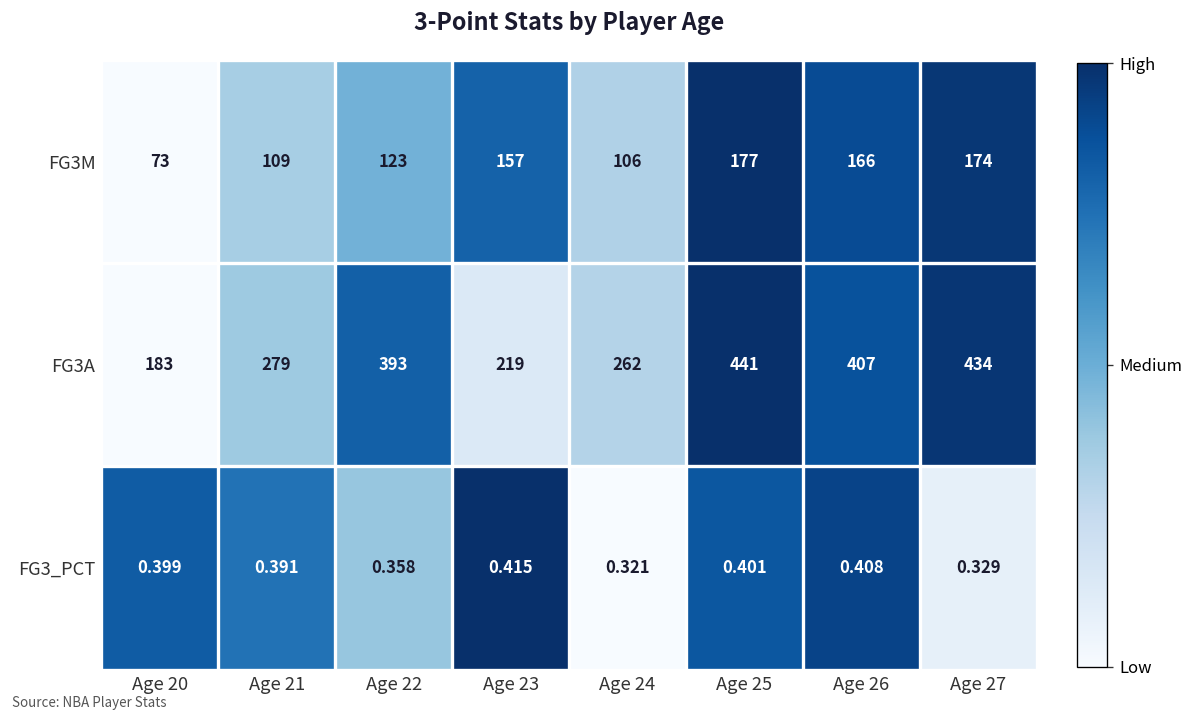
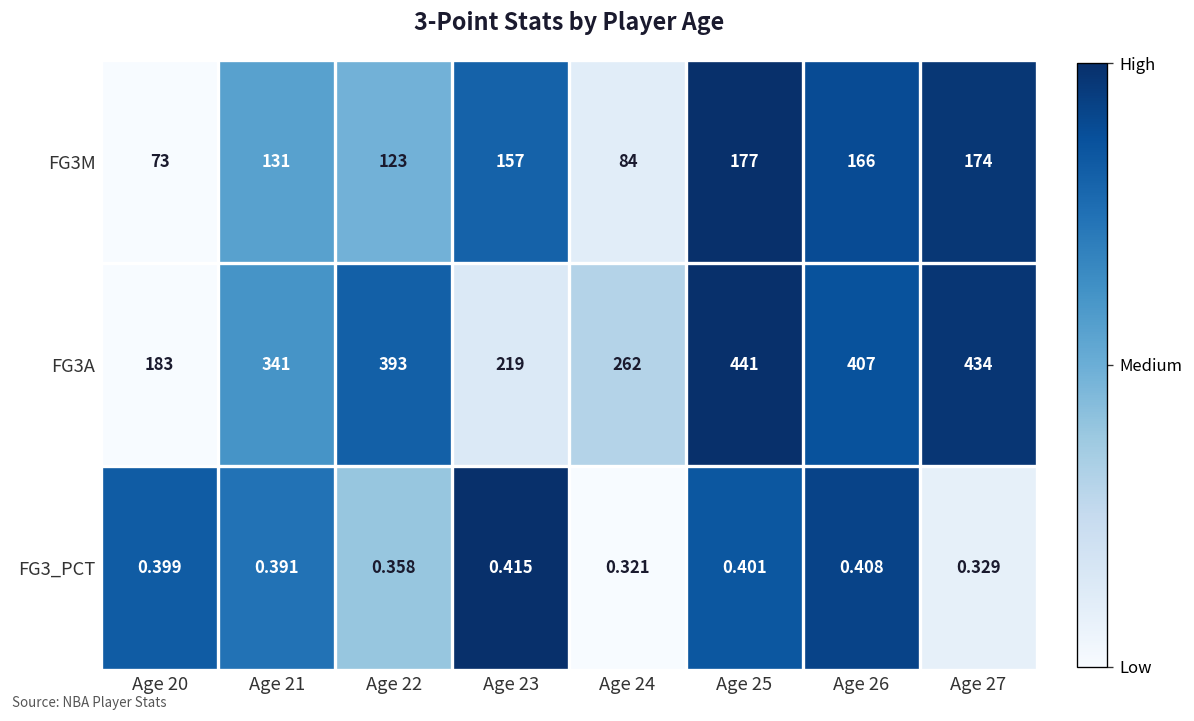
FG3M, Age 21: 109 -> 131
FG3M, Age 24: 106 -> 84
FG3A, Age 21: 279 -> 341
